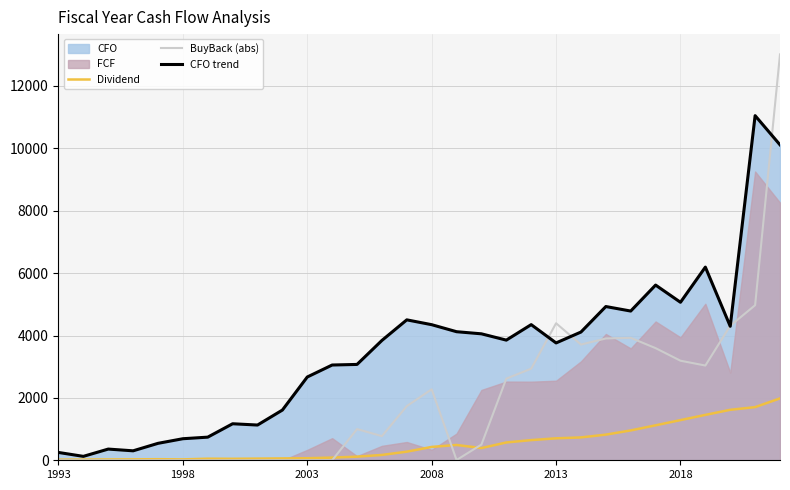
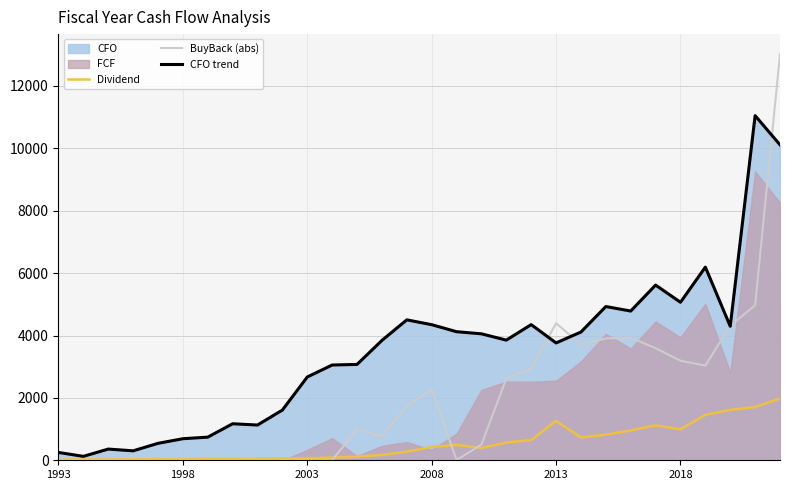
Dividend, 2013: 700 -> 1300
Dividend, 2018: 1300 -> 1000
